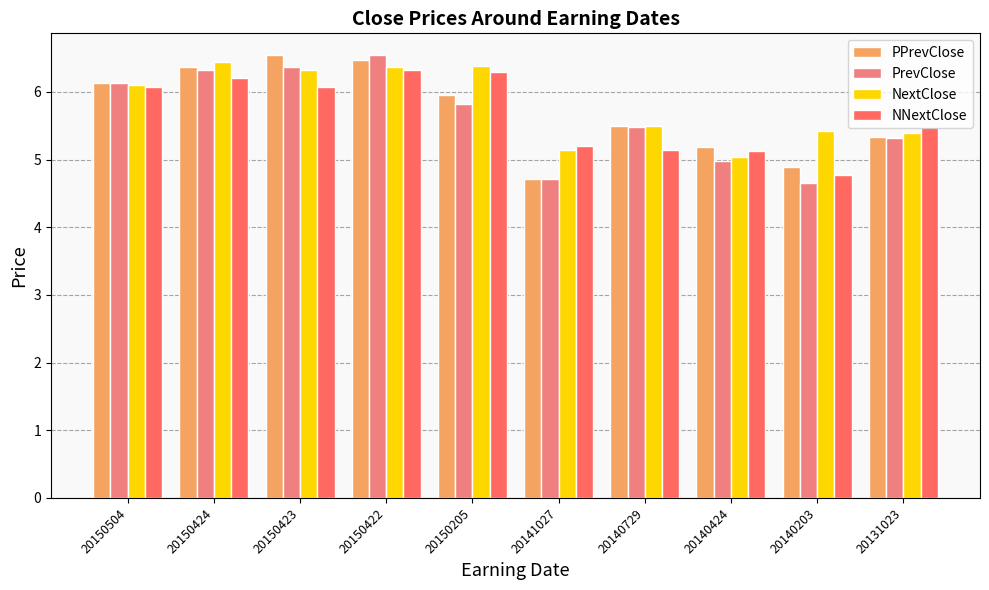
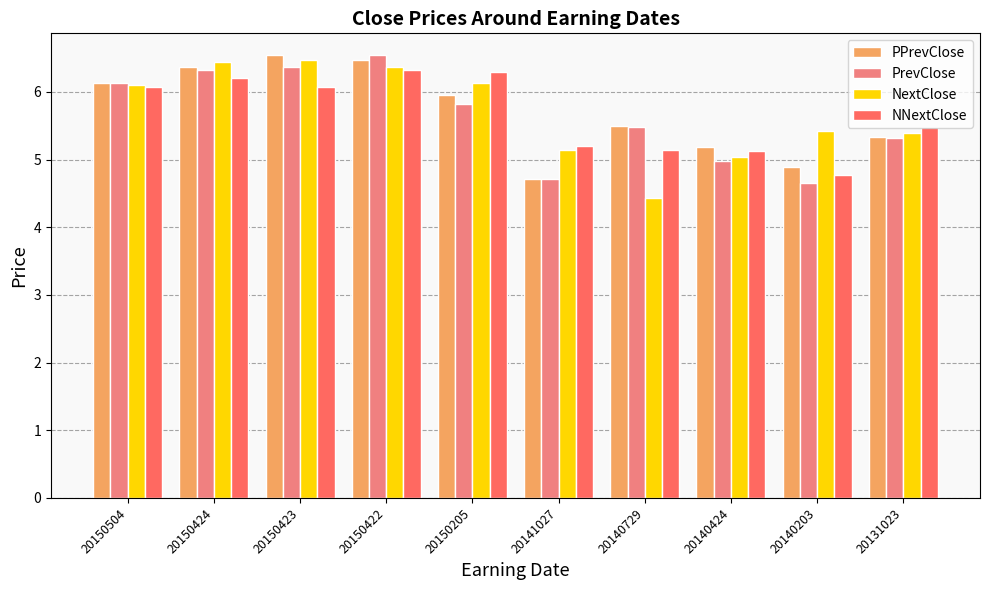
NextClose, 20150423: 6.3 -> 6.5
NextClose, 20150205: 6.4 -> 6.1
NextClose, 20140729: 5.5 -> 4.4
